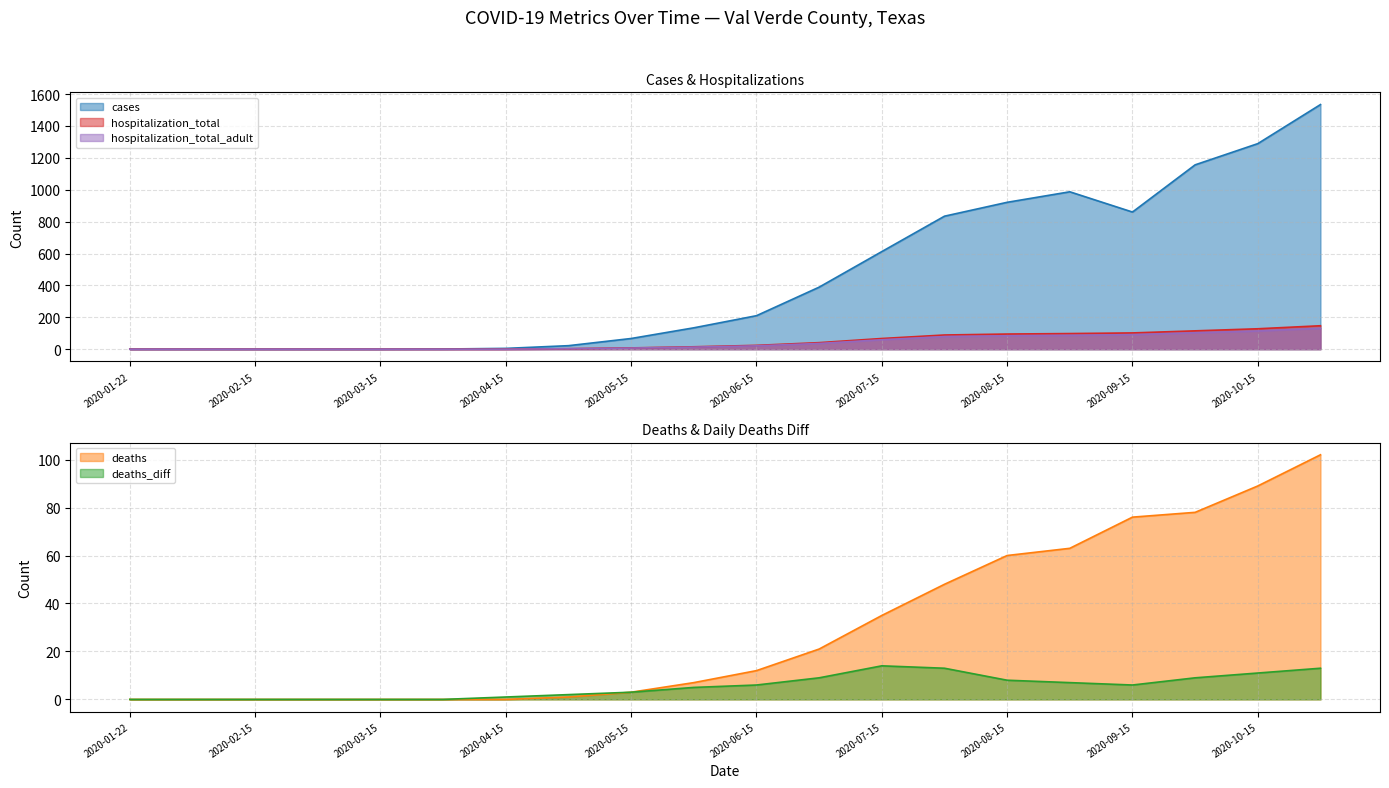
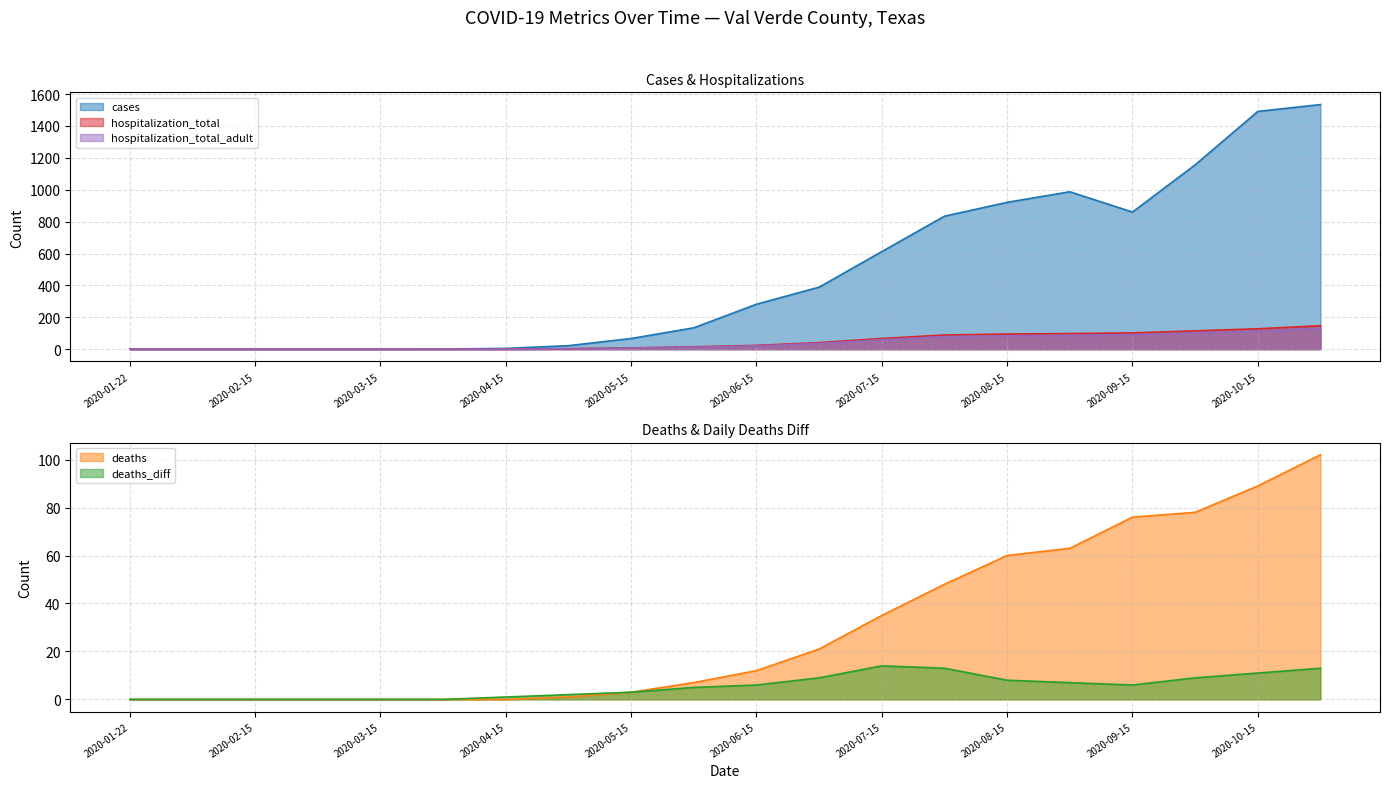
Cases & Hospitalizations, cases, 2020-06-15: 210 -> 280
Cases & Hospitalizations, cases, 2020-10-15: 1290 -> 1490
